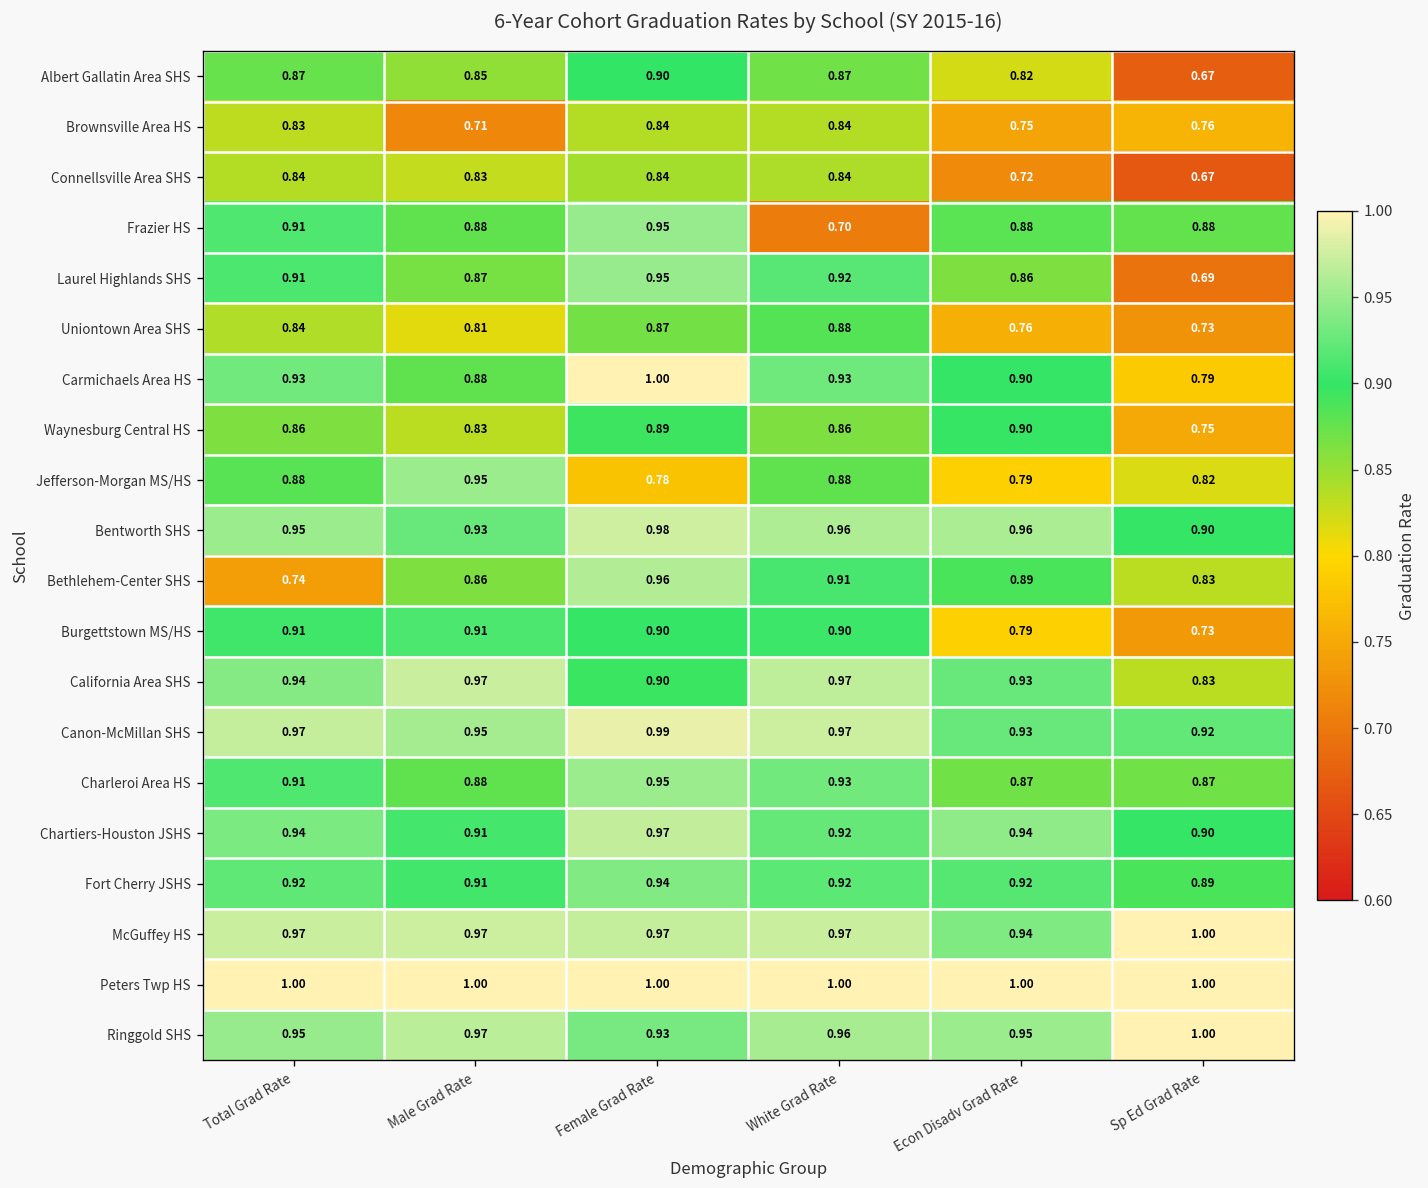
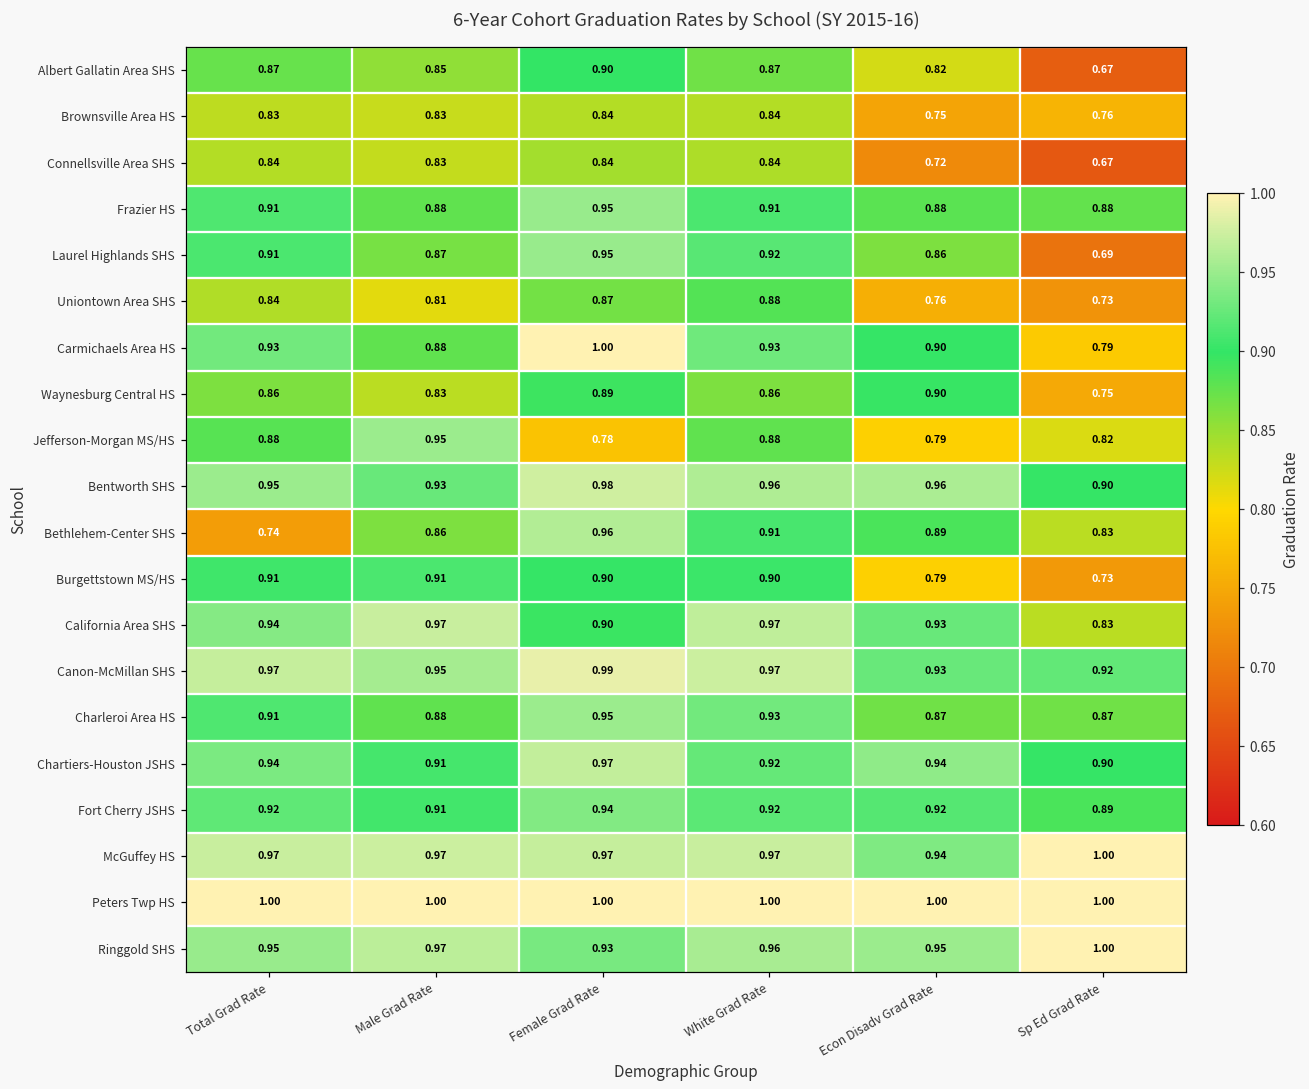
Brownsville Area HS, Male Grad Rate: 0.71 -> 0.83
Frazier HS, White Grad Rate: 0.70 -> 0.91
